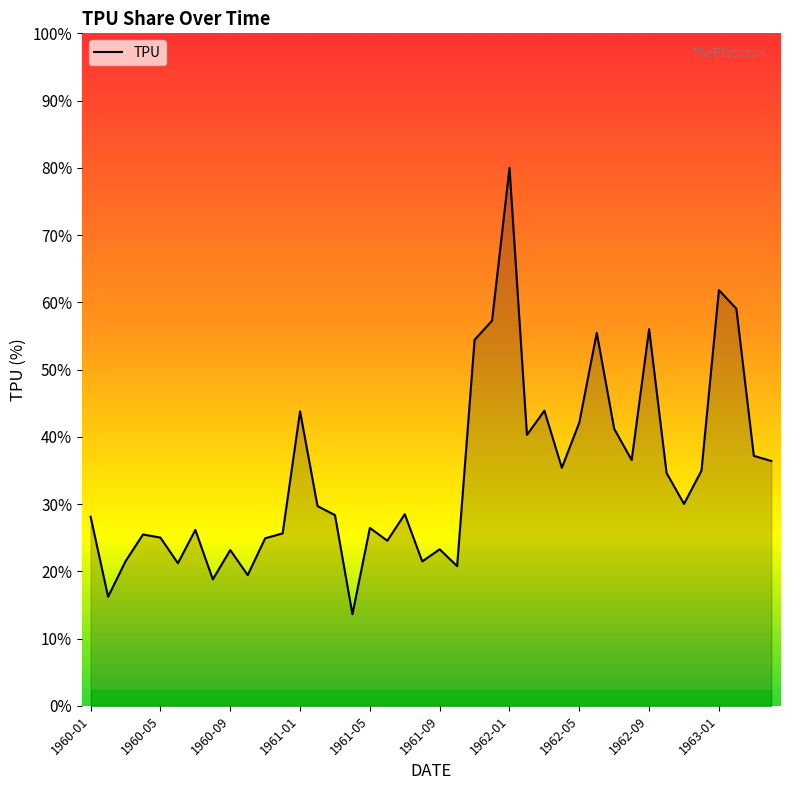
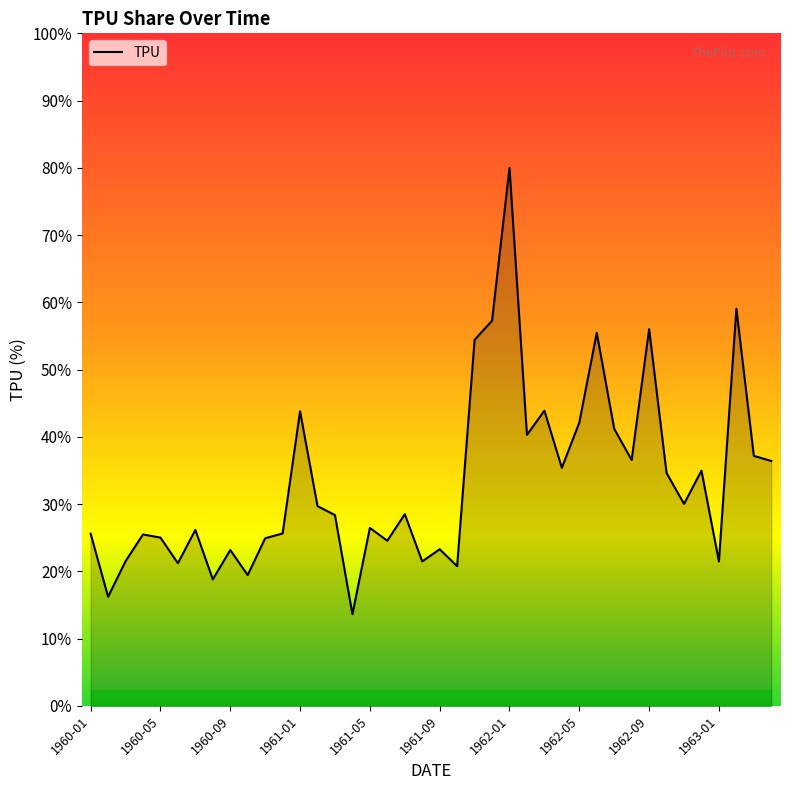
TPU, 1960-01: 28% -> 26%
TPU, 1963-01: 62% -> 21%
